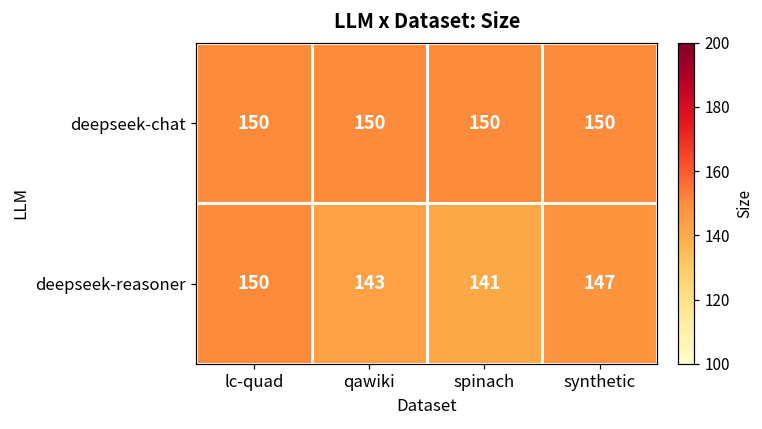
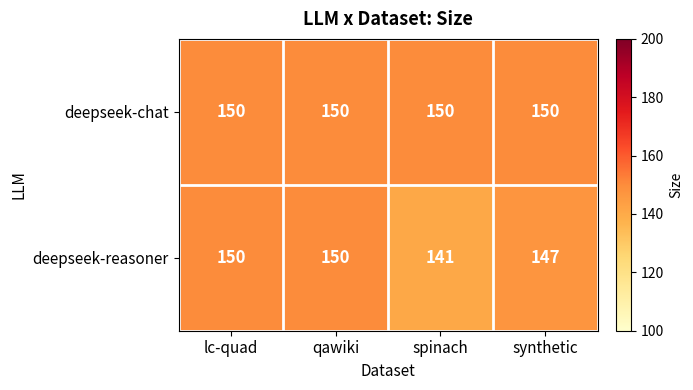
deepseek-reasoner, qawiki: 143 -> 150
